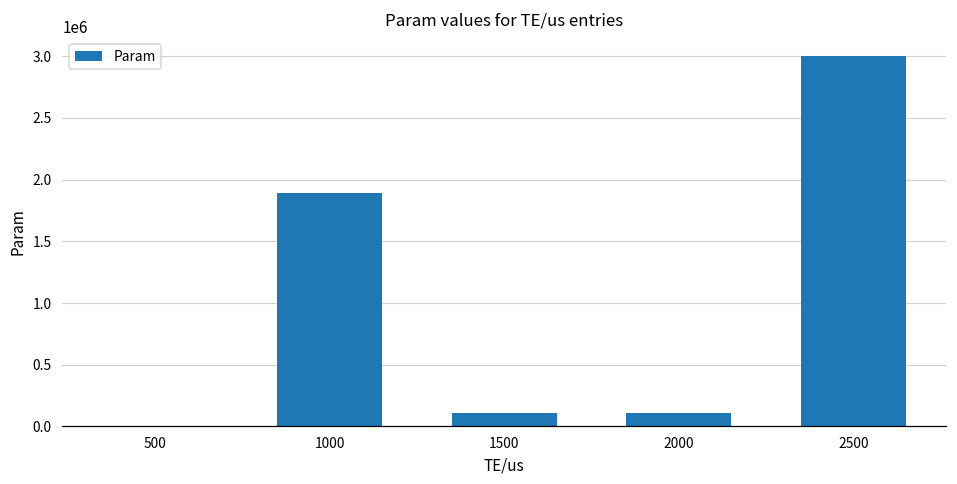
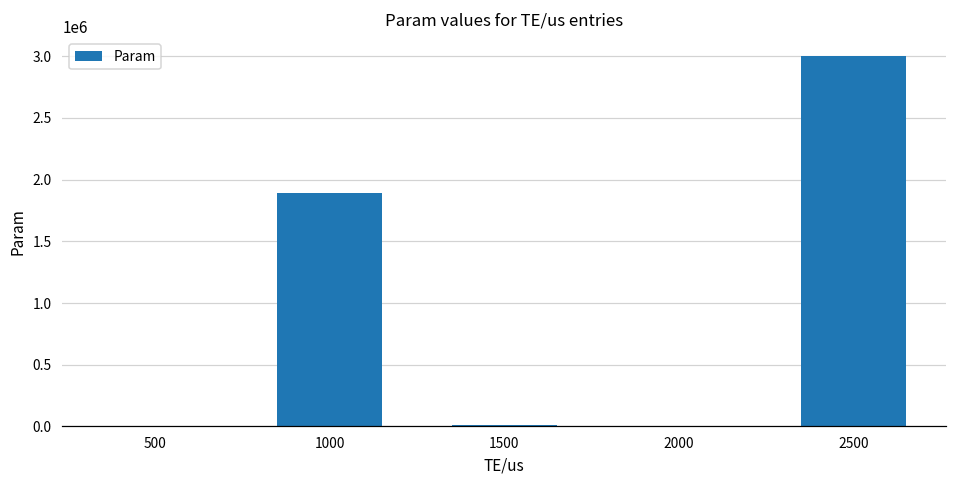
1500: 110000 -> 10000
2000: 110000 -> 0
